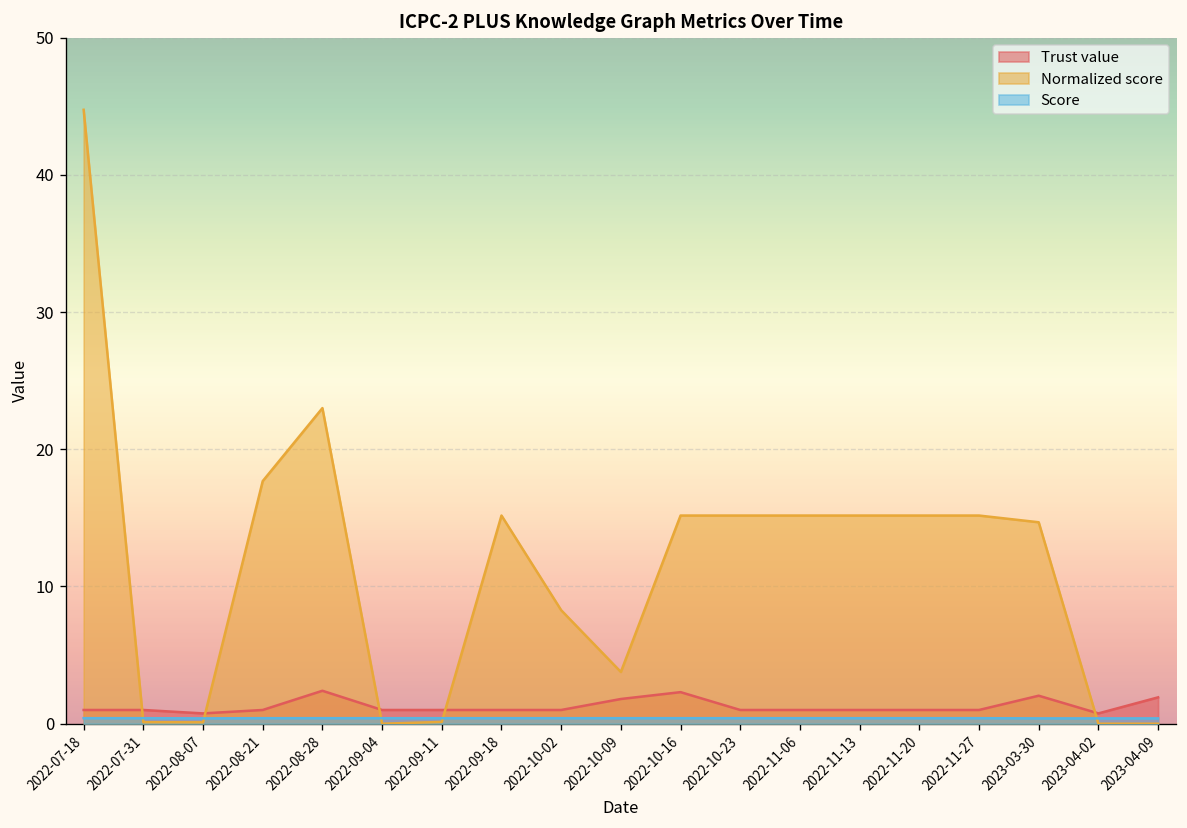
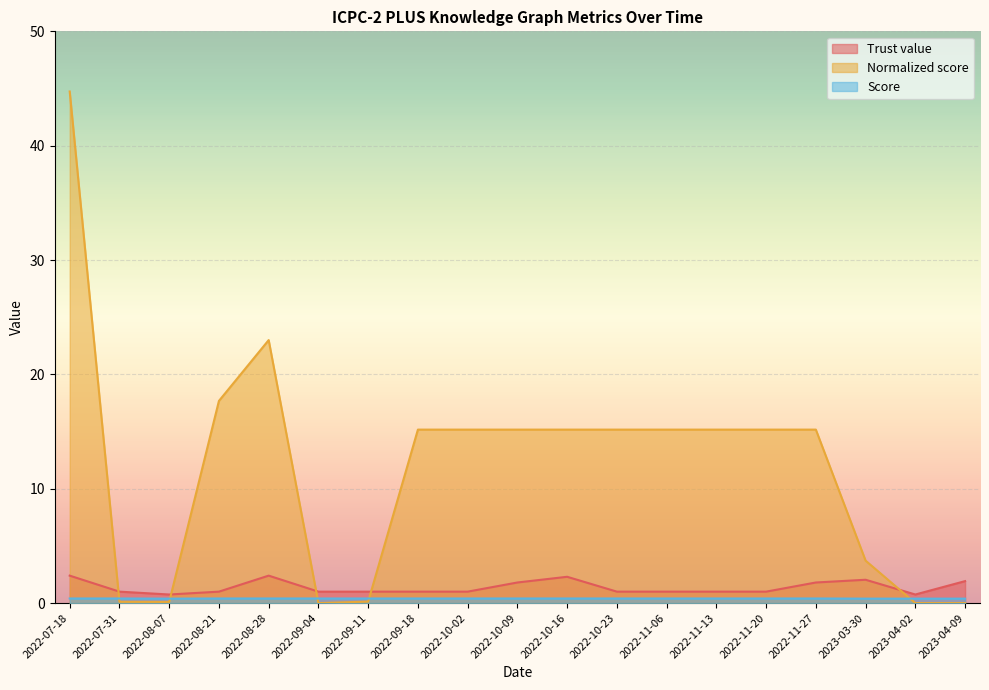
Trust value, 2022-07-18: 1.0 -> 2.4
Normalized score, 2022-10-02: 8.3 -> 15.2
Normalized score, 2022-10-09: 3.8 -> 15.2
Trust value, 2022-11-27: 1.0 -> 1.8
Normalized score, 2023-03-30: 14.7 -> 3.7
